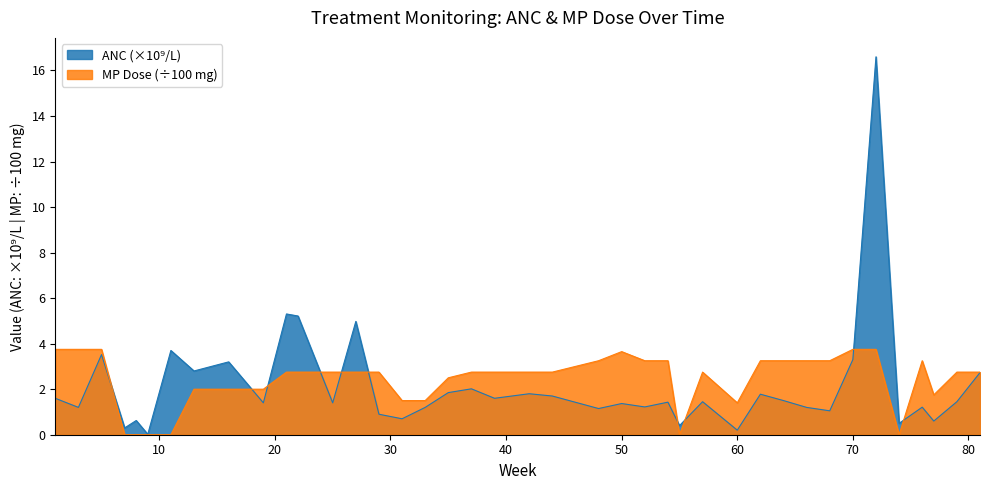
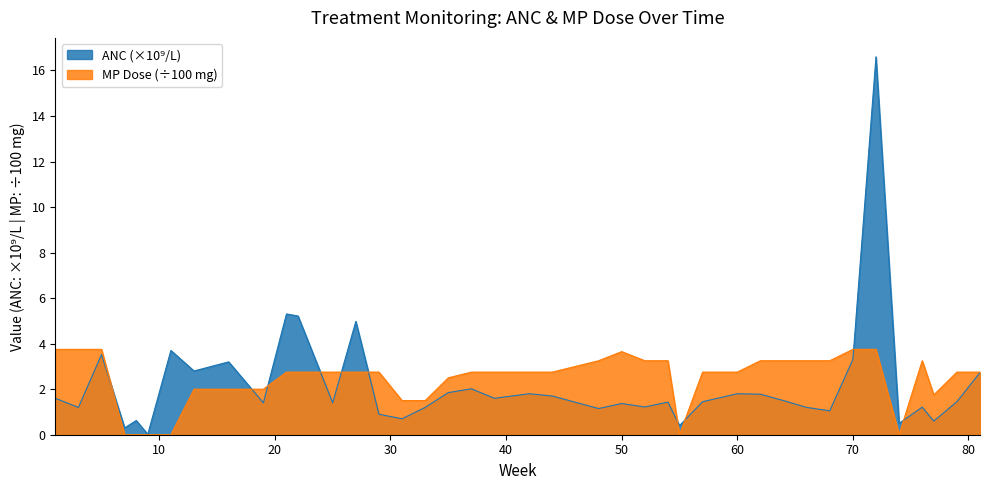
ANC (×10⁹/L), 60: 0.2 -> 1.8
MP Dose (÷100 mg), 60: 1.4 -> 2.8
